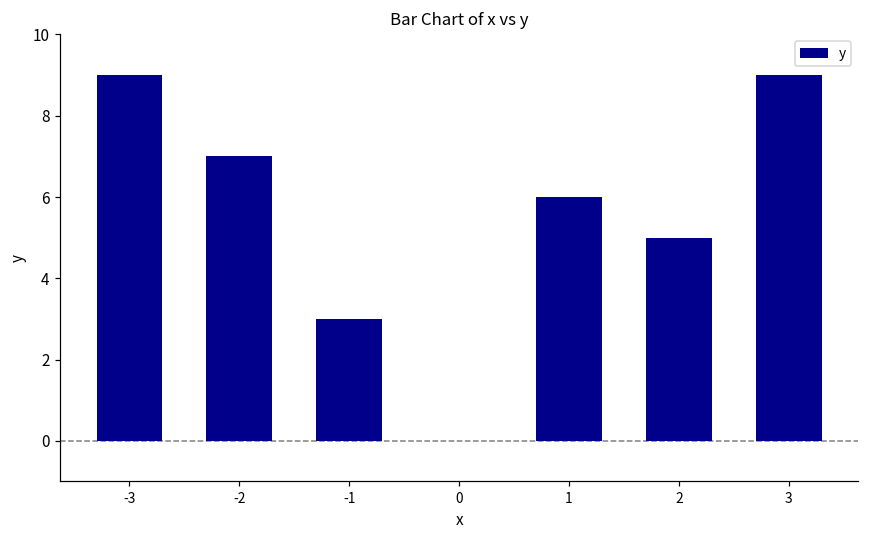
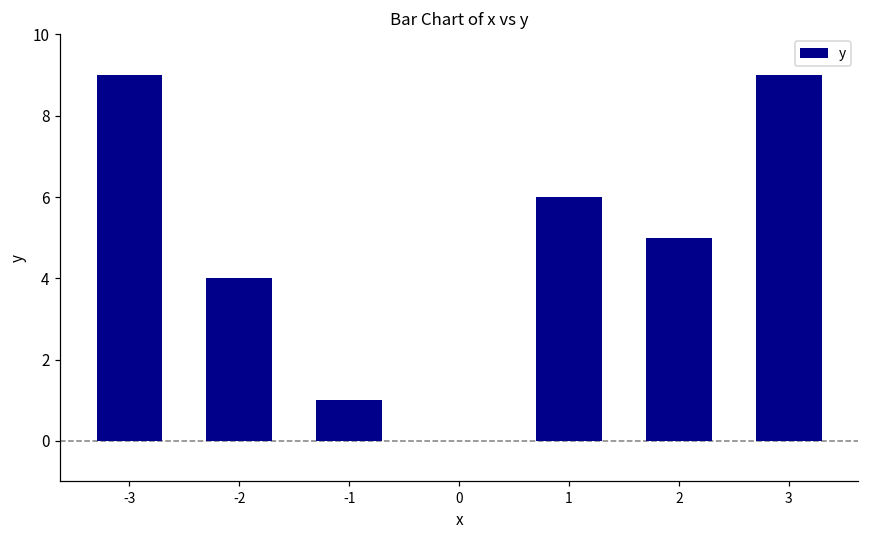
-2: 7 -> 4
-1: 3 -> 1
